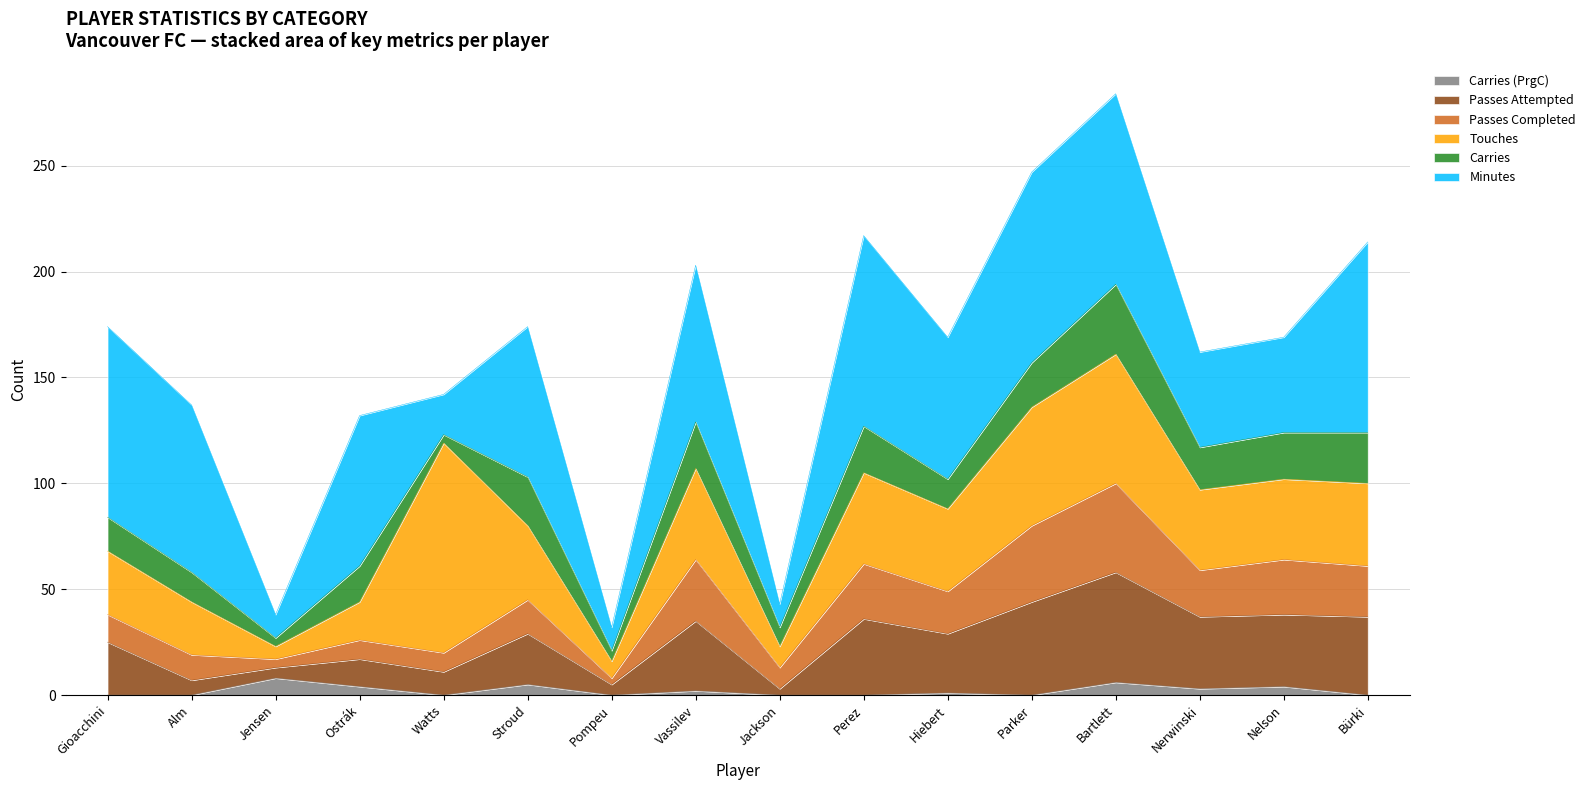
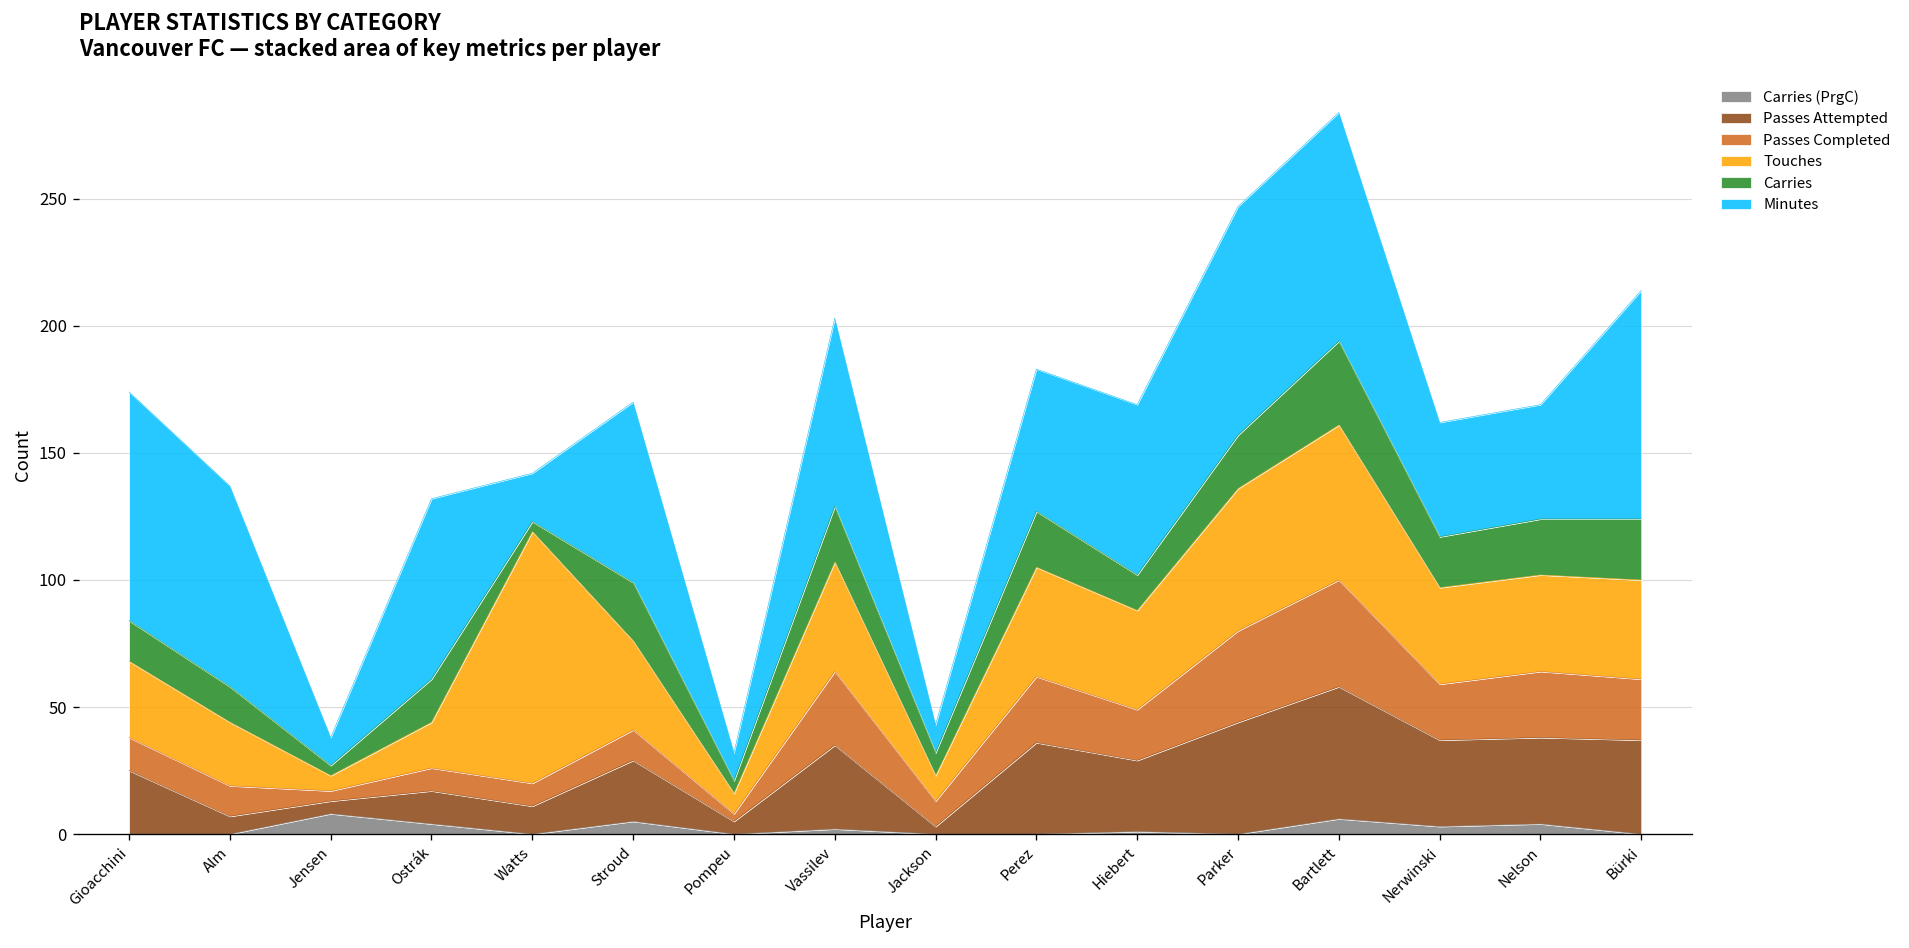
Passes Completed, Stroud: 16 -> 12
Minutes, Perez: 90 -> 56
